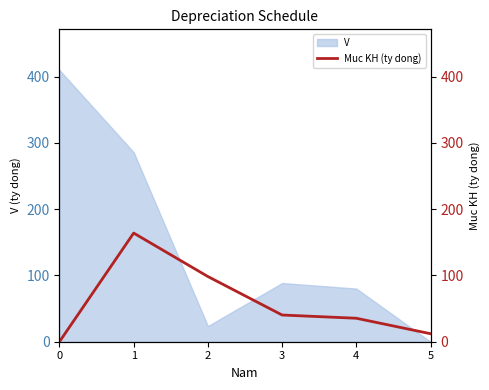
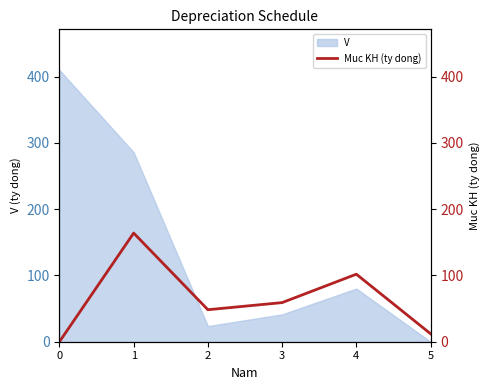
V, 3: 90 -> 40
Muc KH (ty dong), 2: 100 -> 50
Muc KH (ty dong), 3: 40 -> 60
Muc KH (ty dong), 4: 40 -> 100
